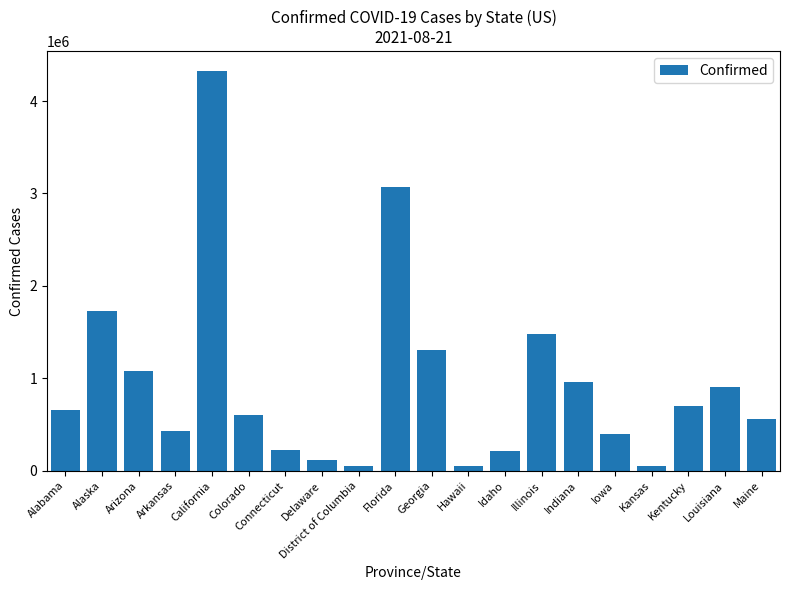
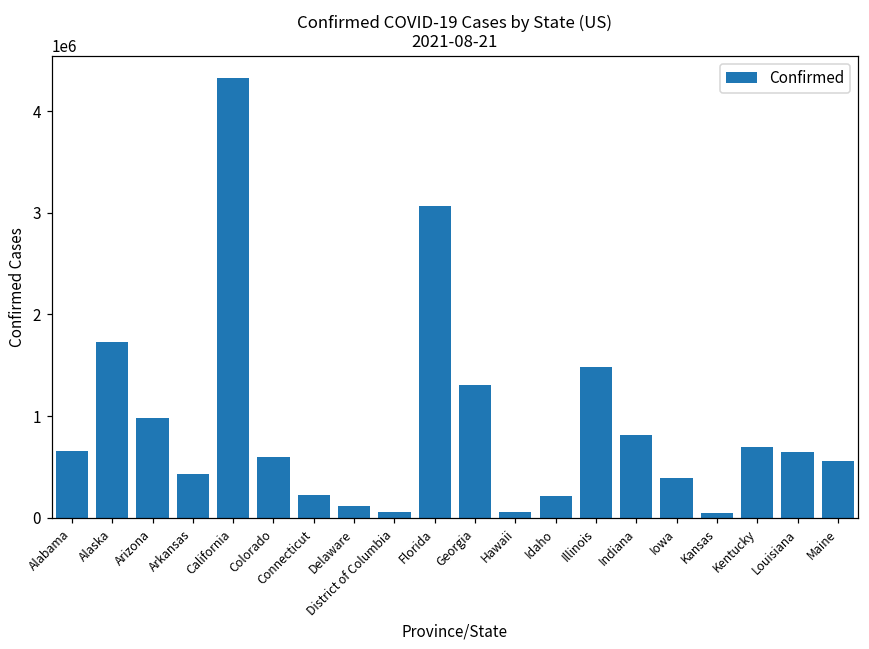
Arizona: 1100000 -> 1000000
Indiana: 1000000 -> 800000
Louisiana: 900000 -> 600000
